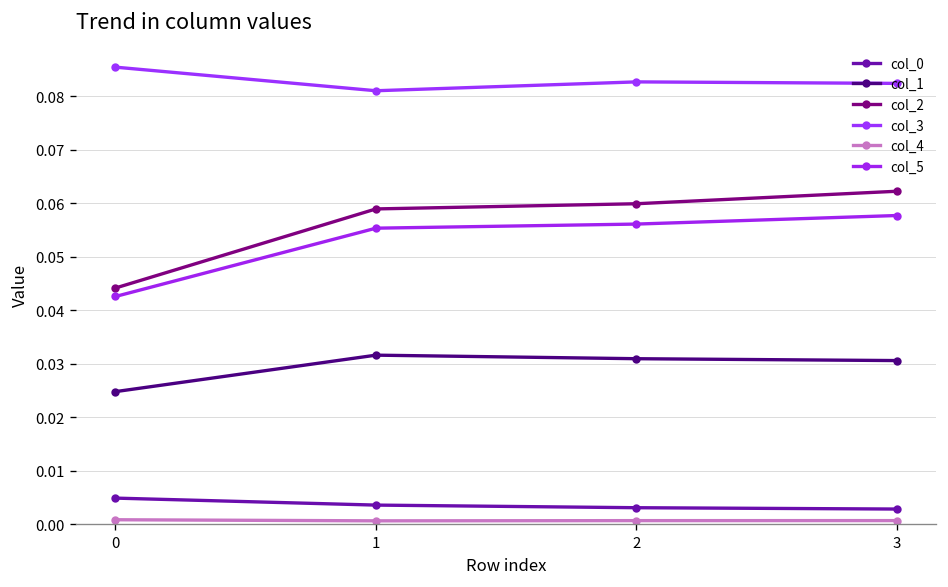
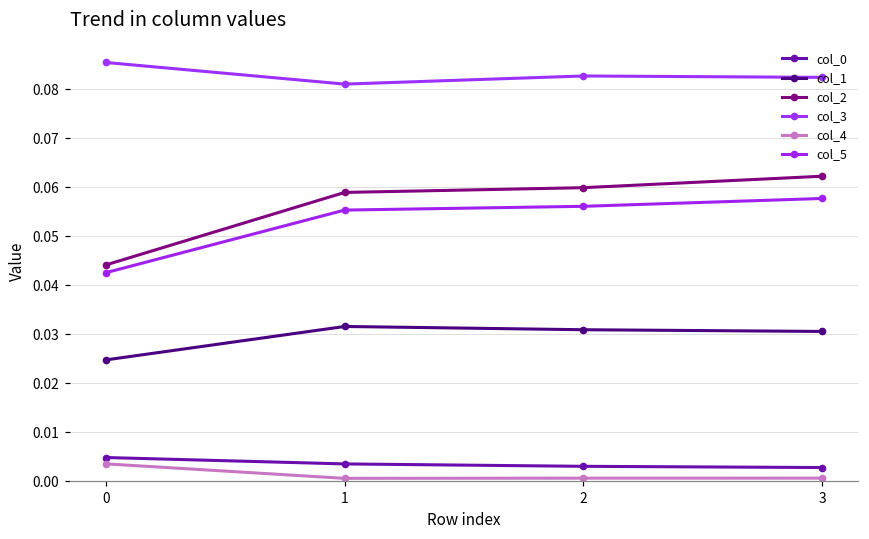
col_4, 0: 0.001 -> 0.004
